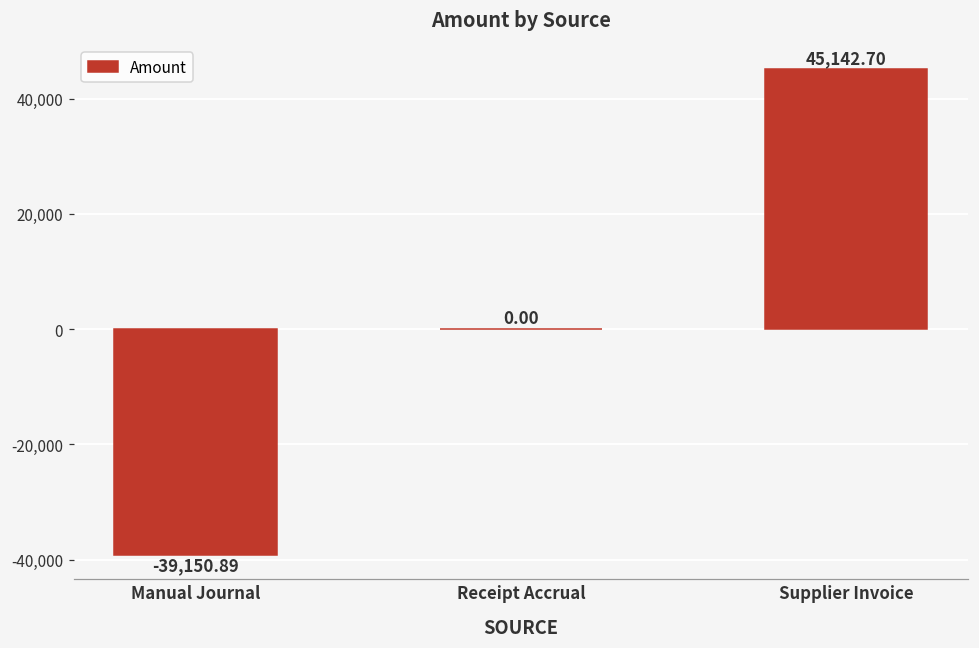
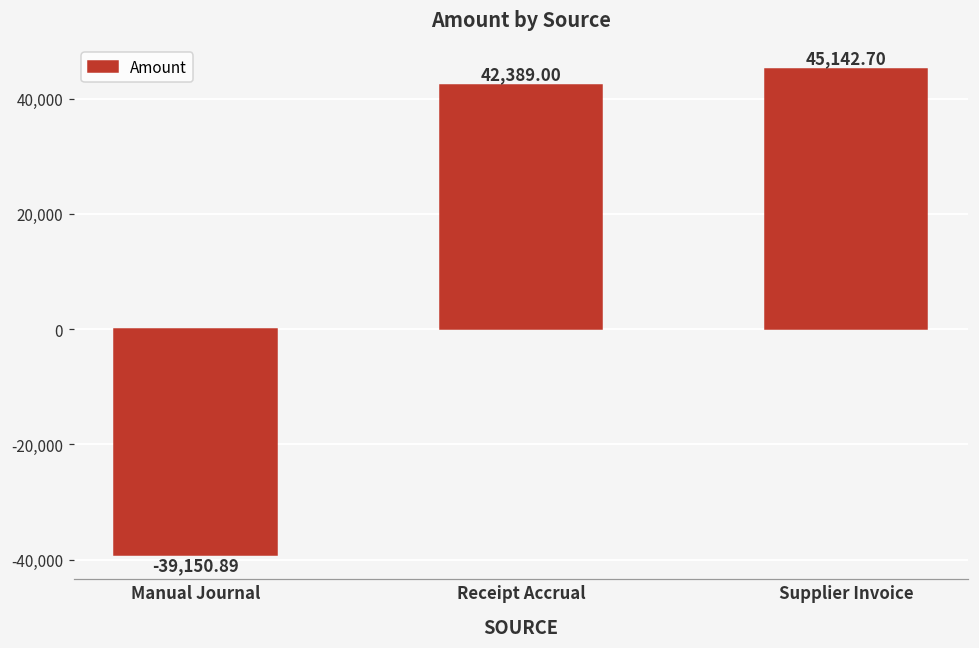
Receipt Accrual: 0.00 -> 42,389.00
